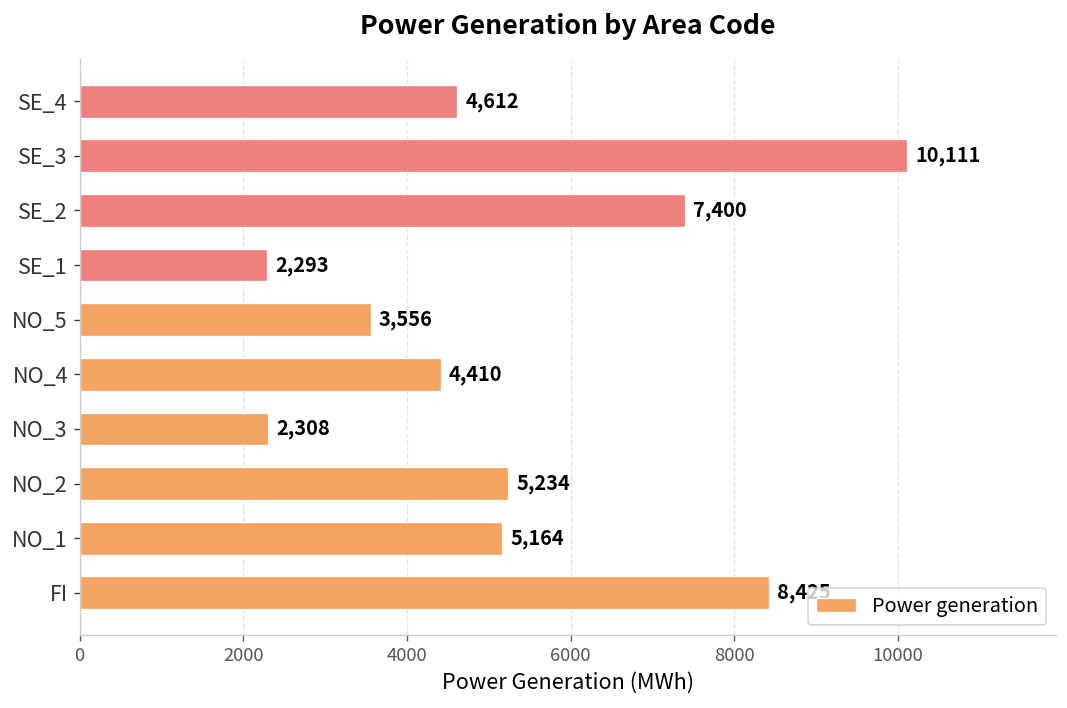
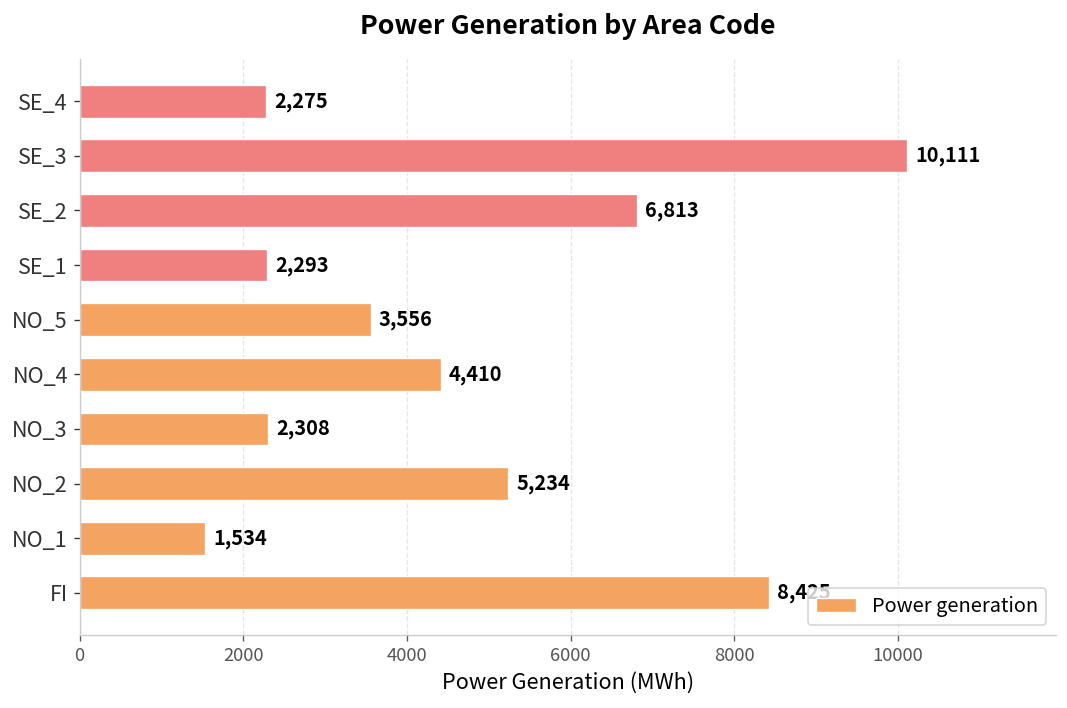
SE_4: 4,612 -> 2,275
SE_2: 7,400 -> 6,813
NO_1: 5,164 -> 1,534
